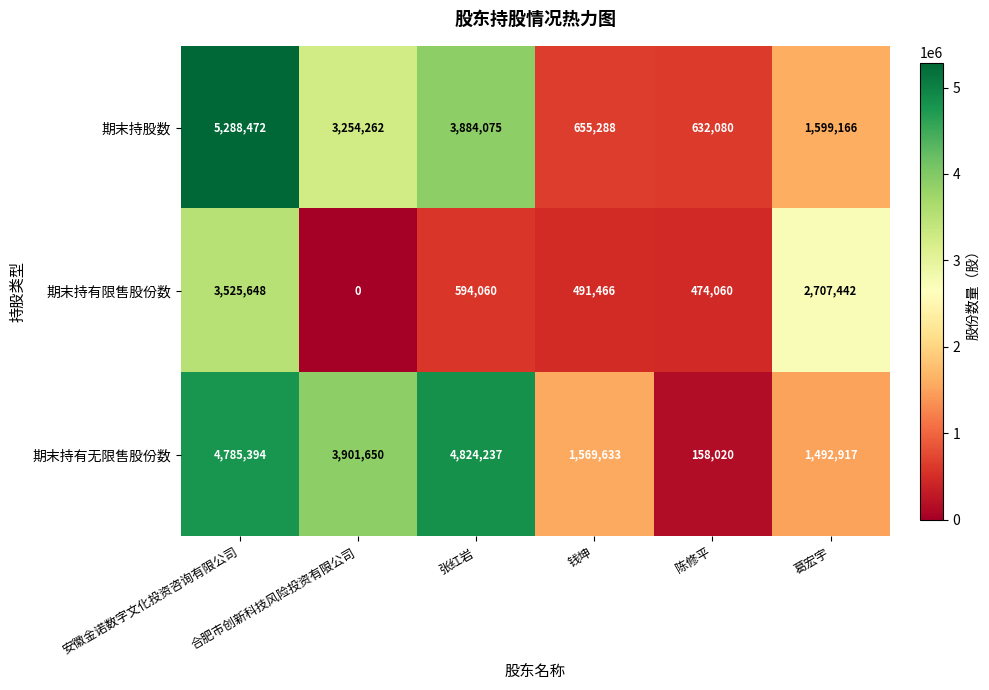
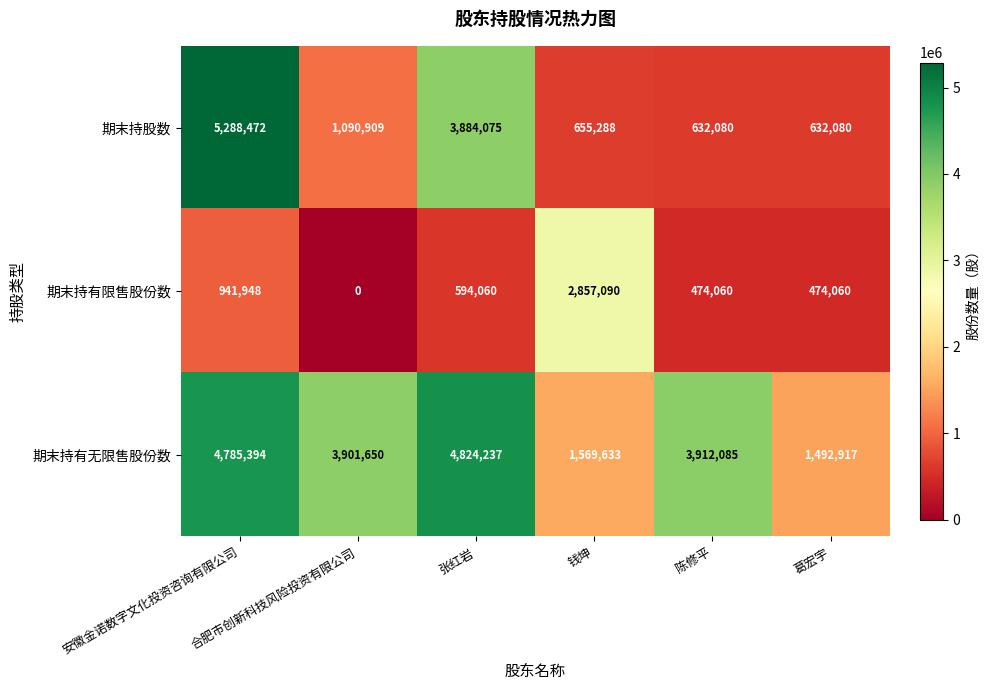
期末持股数, 合肥市创新科技风险投资有限公司: 3,254,262 -> 1,090,909
期末持股数, 葛宏宇: 1,599,166 -> 632,080
期末持有限售股份数, 安徽金诺数字文化投资咨询有限公司: 3,525,648 -> 941,948
期末持有限售股份数, 钱坤: 491,466 -> 2,857,090
期末持有限售股份数, 葛宏宇: 2,707,442 -> 474,060
期末持有无限售股份数, 陈修平: 158,020 -> 3,912,085
